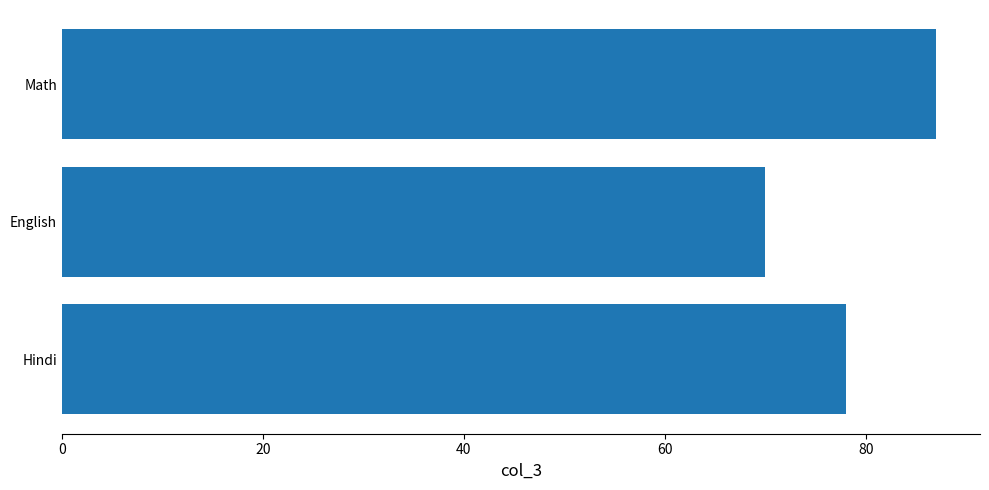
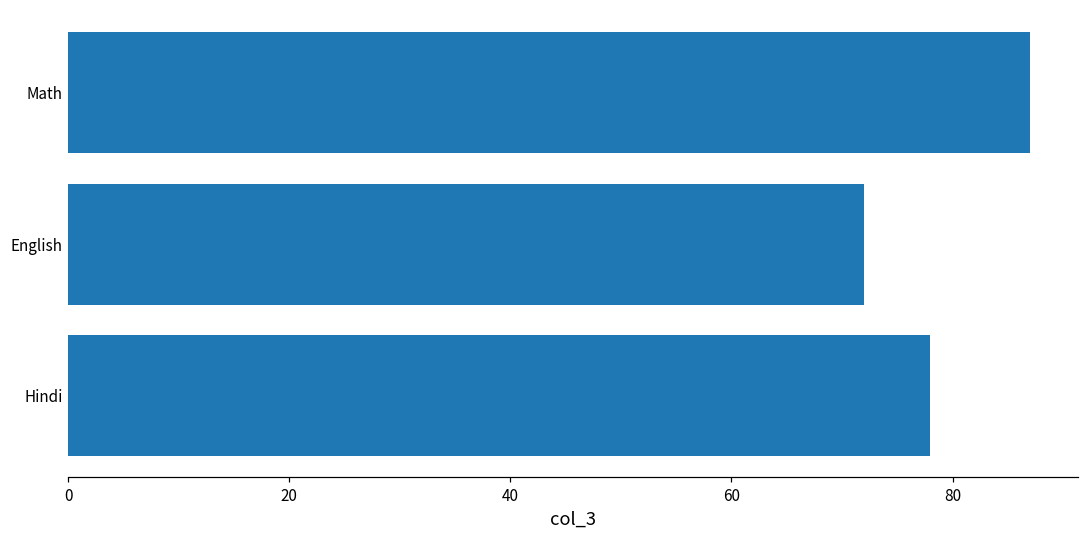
English: 70 -> 72
